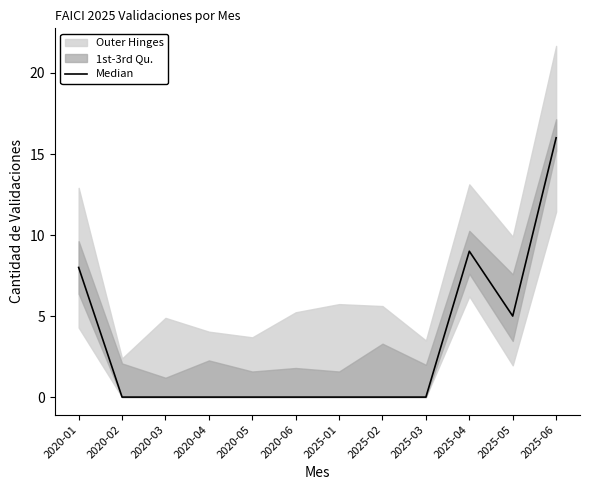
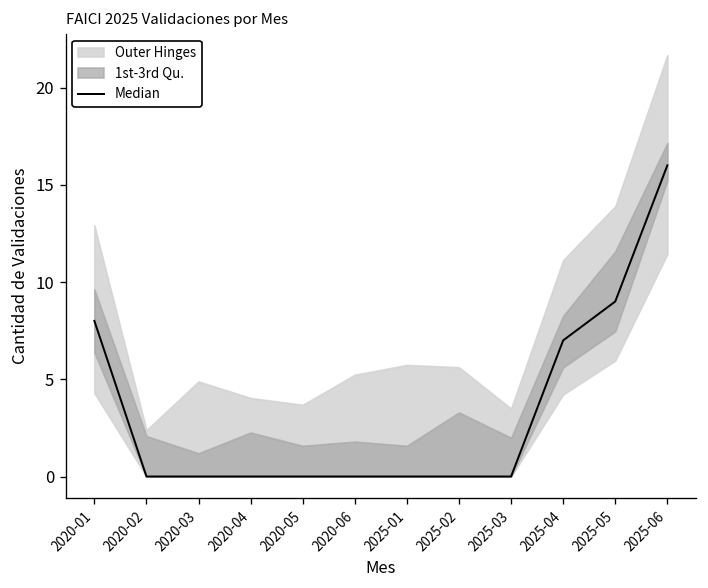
Median, 2025-04: 9 -> 7
Median, 2025-05: 5 -> 9
